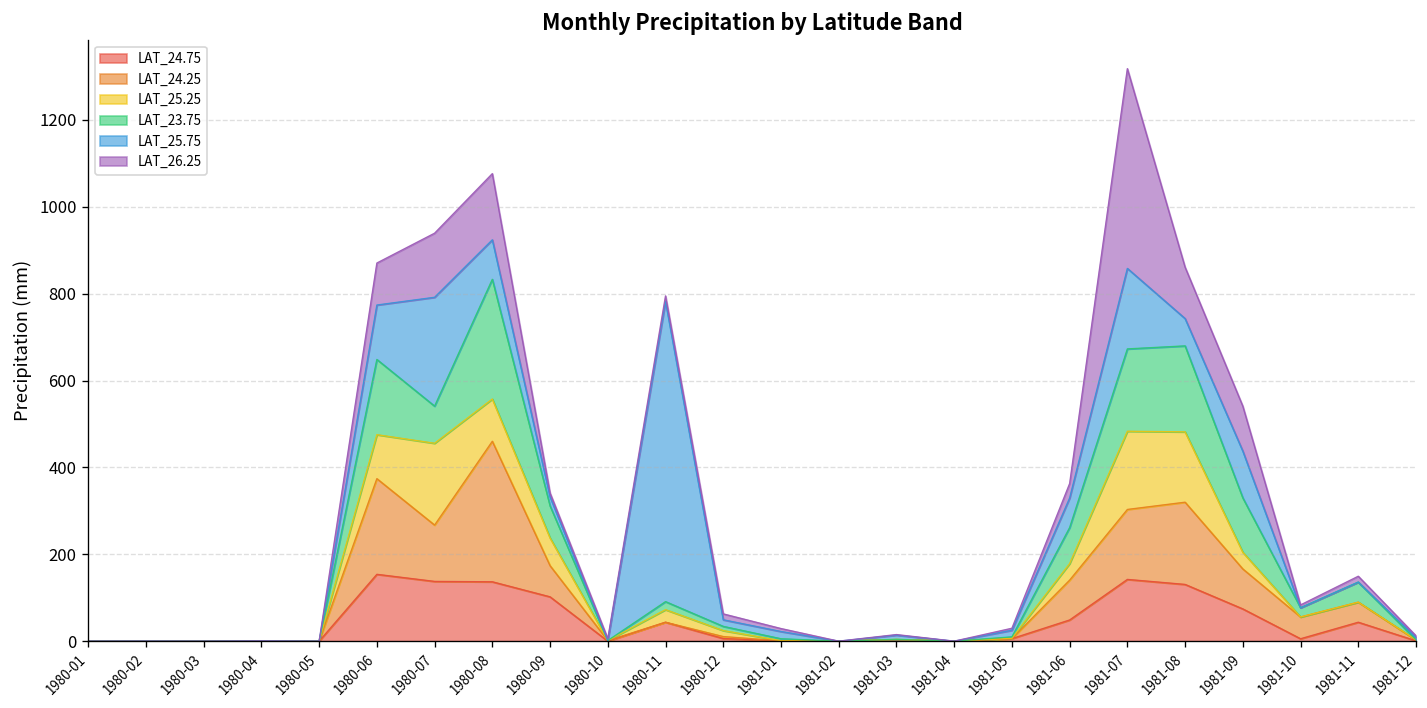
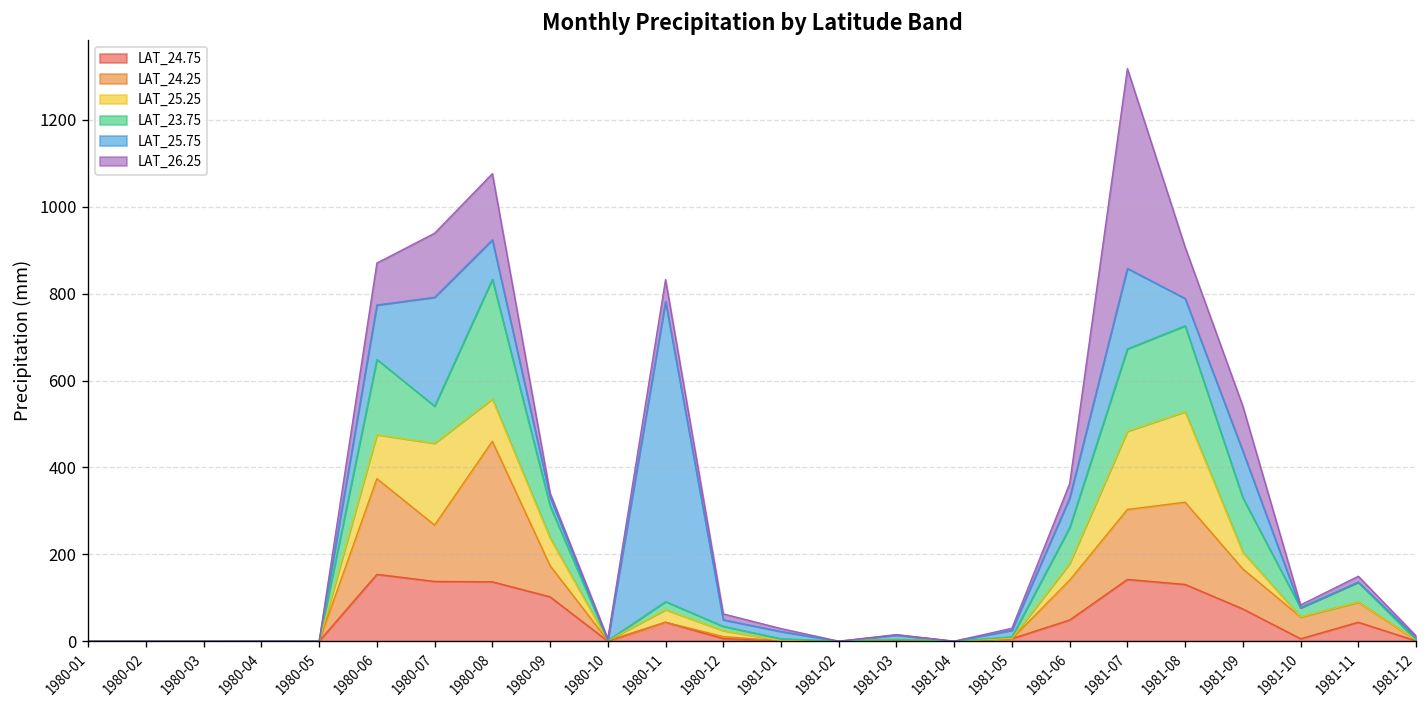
LAT_26.25, 1980-11: 10 -> 50
LAT_25.25, 1981-08: 160 -> 210
